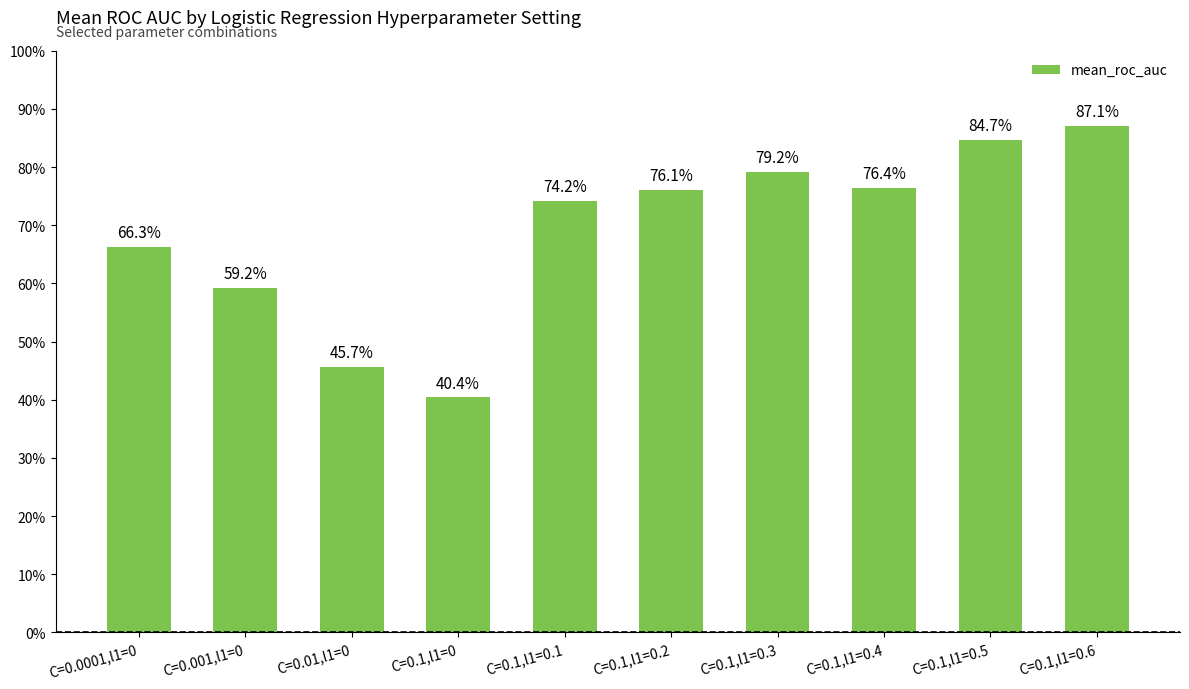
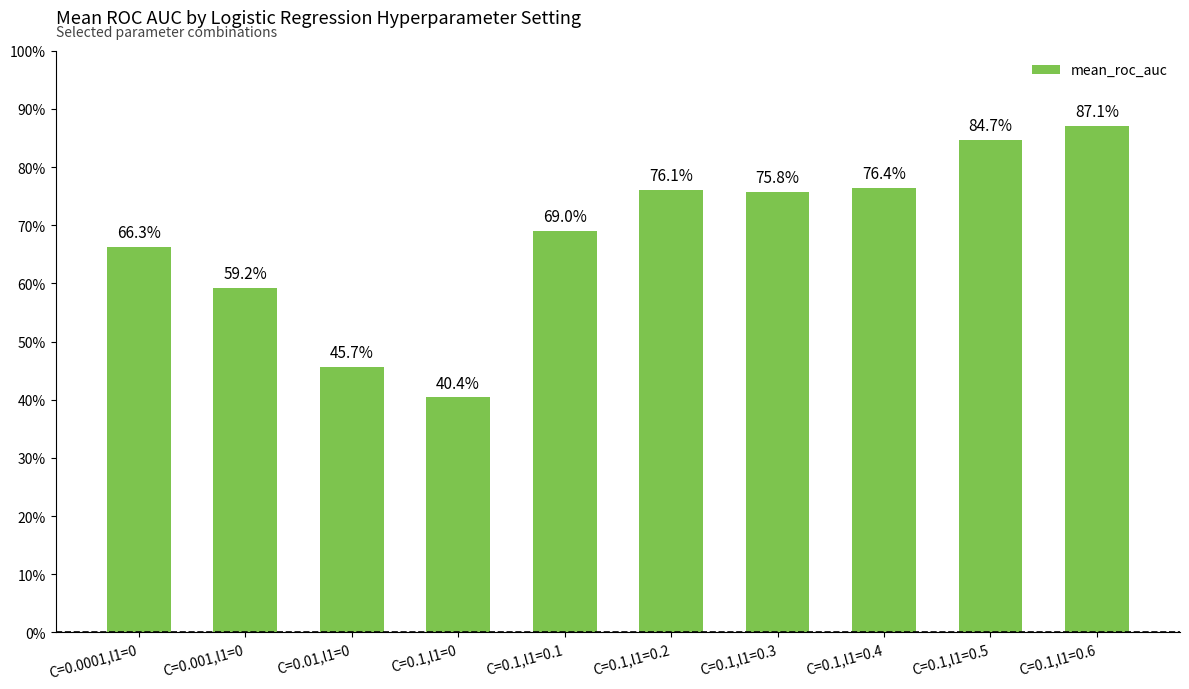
C=0.1,l1=0.1: 74.2% -> 69.0%
C=0.1,l1=0.3: 79.2% -> 75.8%
